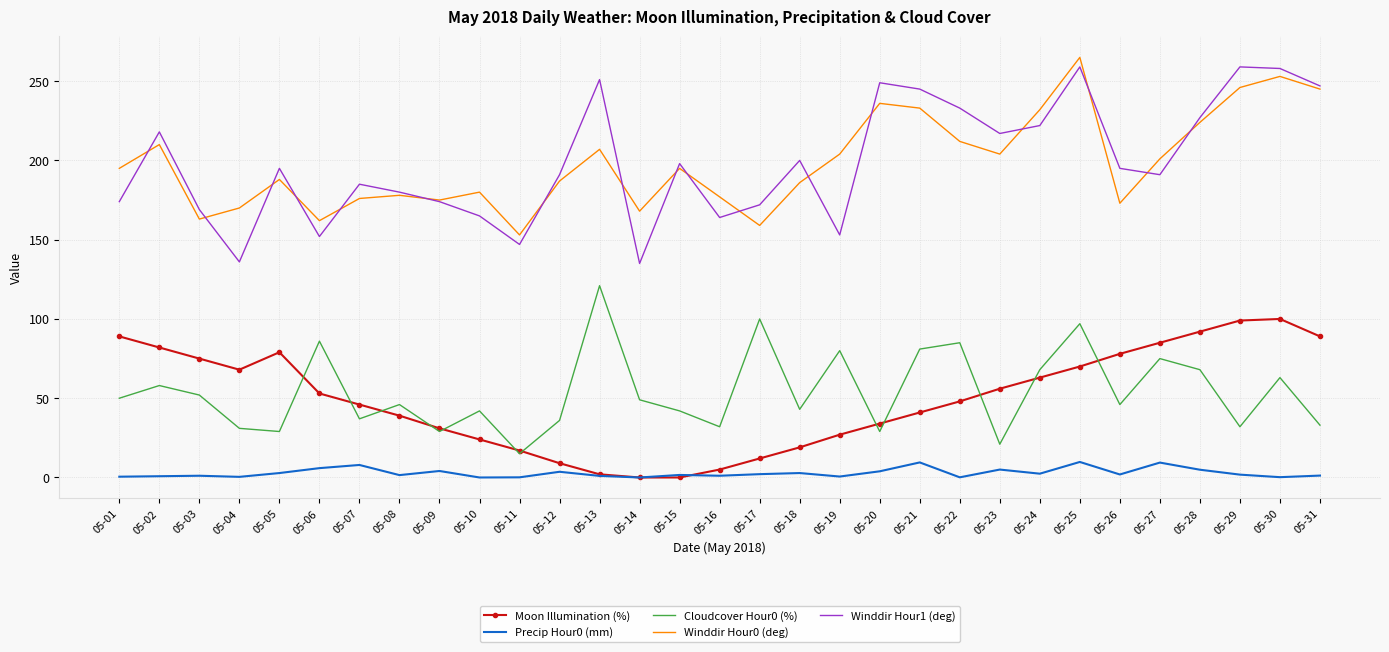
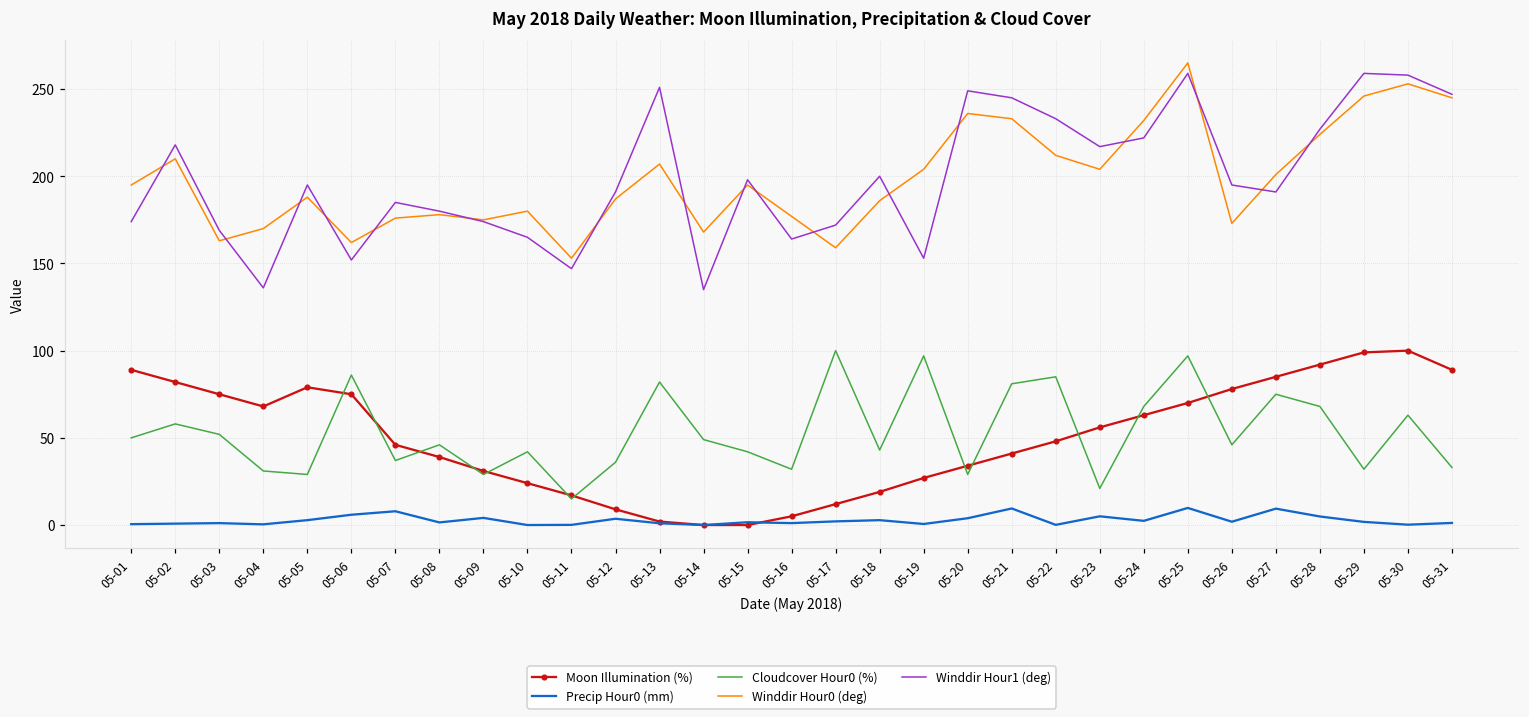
Moon Illumination (%), 05-06: 53 -> 75
Cloudcover Hour0 (%), 05-13: 121 -> 82
Cloudcover Hour0 (%), 05-19: 80 -> 97
